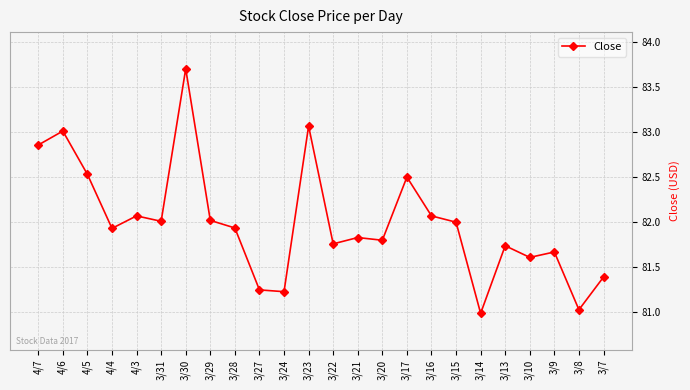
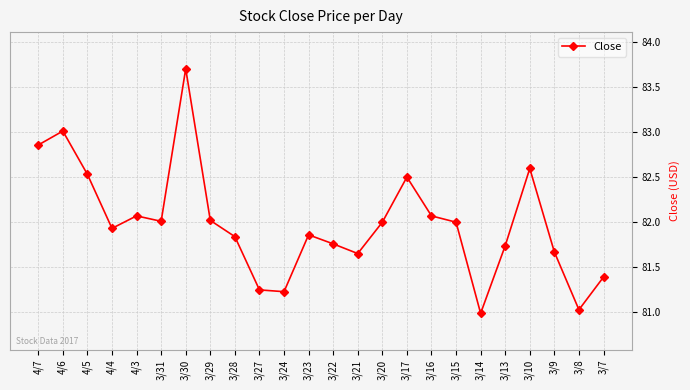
3/28: 81.9 -> 81.8
3/23: 83.1 -> 81.9
3/21: 81.8 -> 81.7
3/20: 81.8 -> 82.0
3/10: 81.6 -> 82.6
